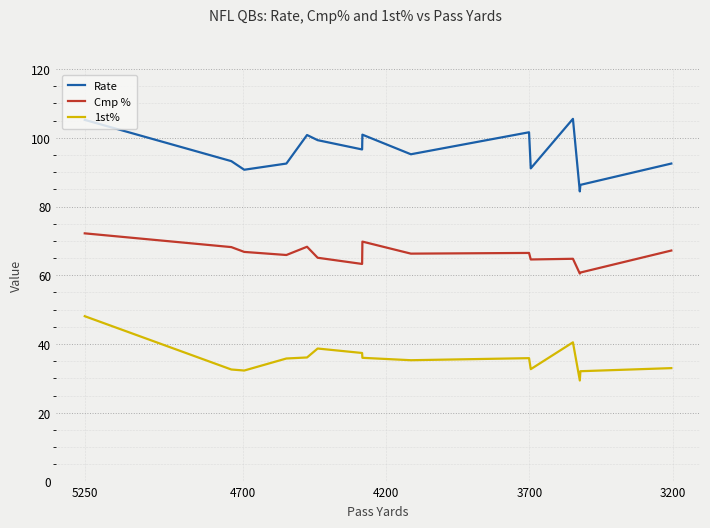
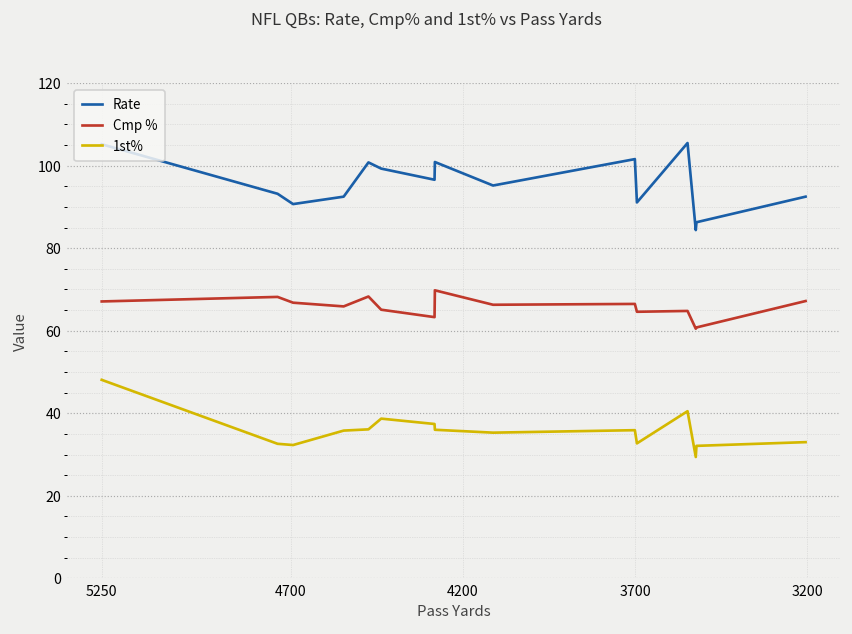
Cmp %, 5250: 72 -> 67
